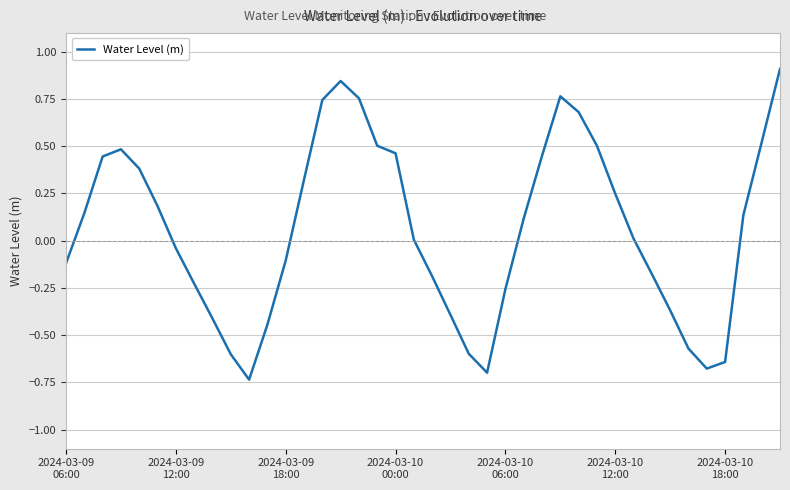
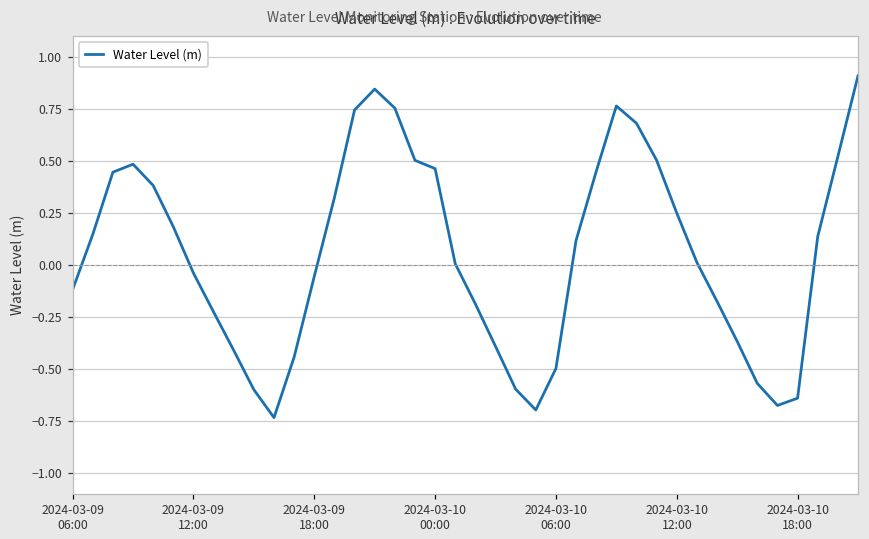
2024-03-09 18:00: -0.10 -> -0.06
2024-03-10 06:00: -0.26 -> -0.50
